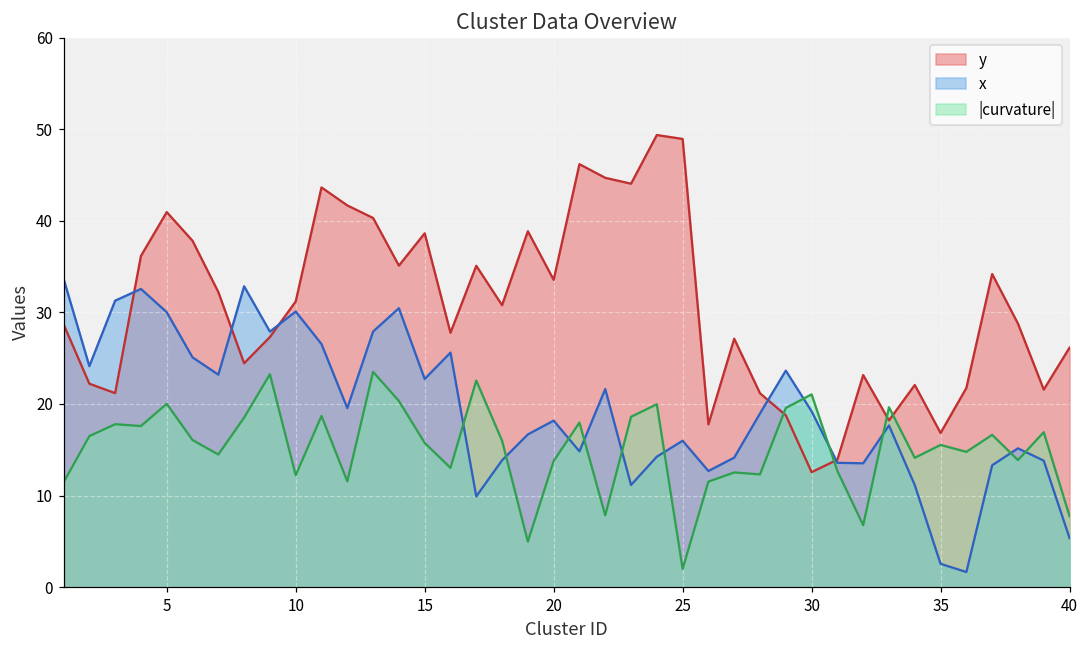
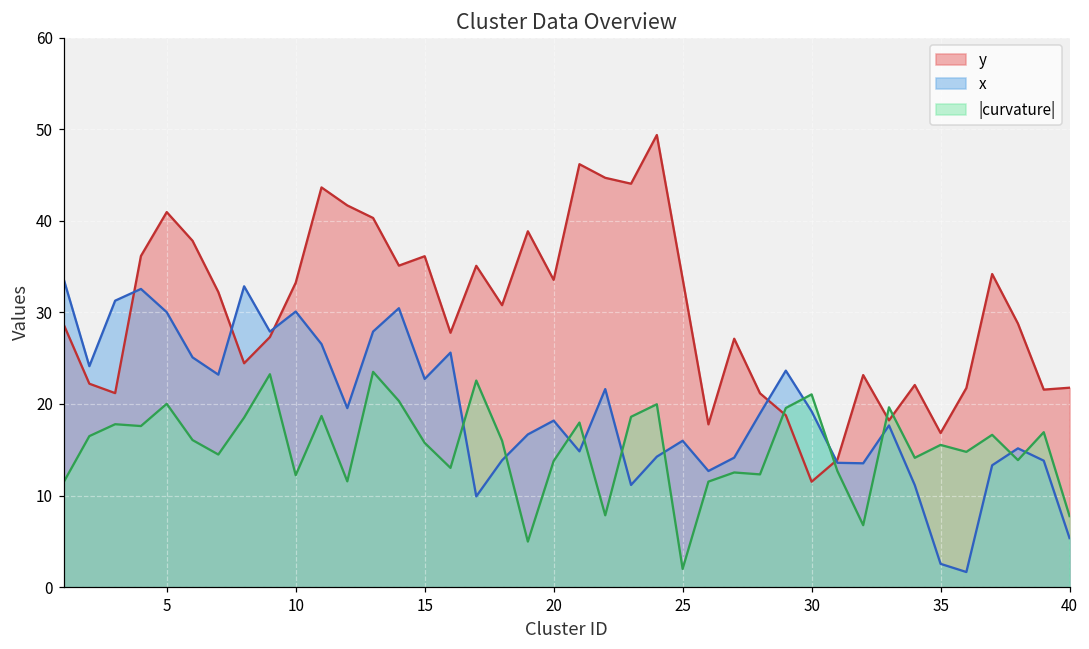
y, 10: 31 -> 33
y, 15: 39 -> 36
y, 25: 49 -> 34
y, 30: 13 -> 12
y, 40: 26 -> 22
